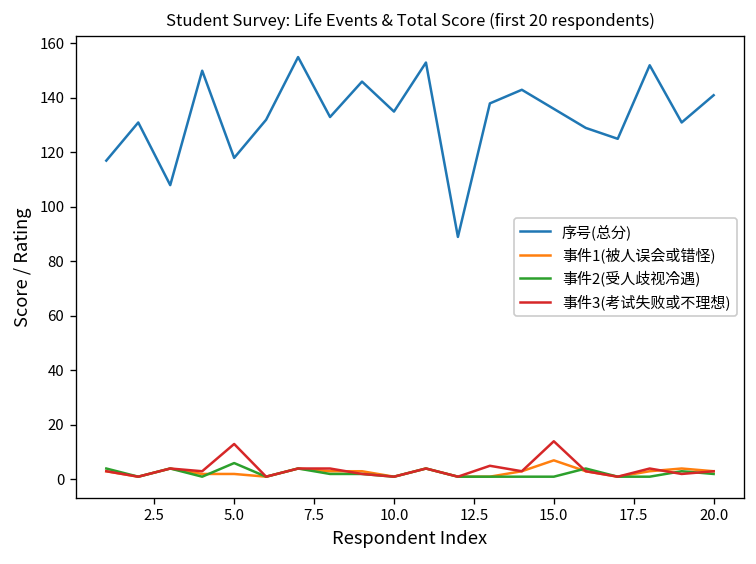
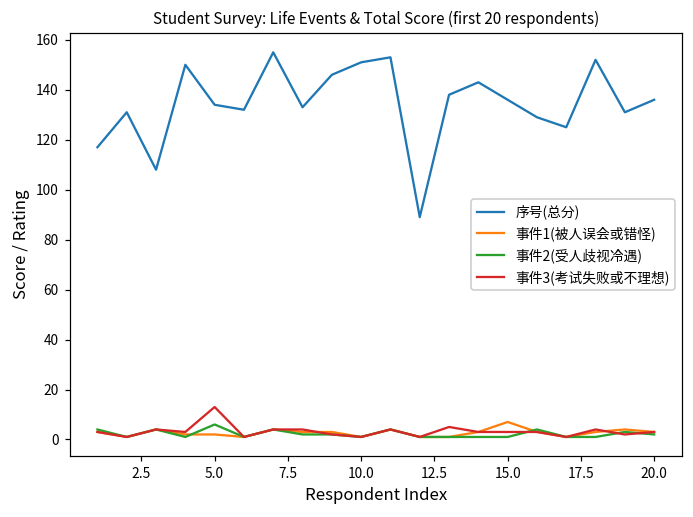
序号(总分), 5.0: 118 -> 134
序号(总分), 10.0: 135 -> 151
事件3(考试失败或不理想), 15.0: 14 -> 3
序号(总分), 20.0: 141 -> 136
